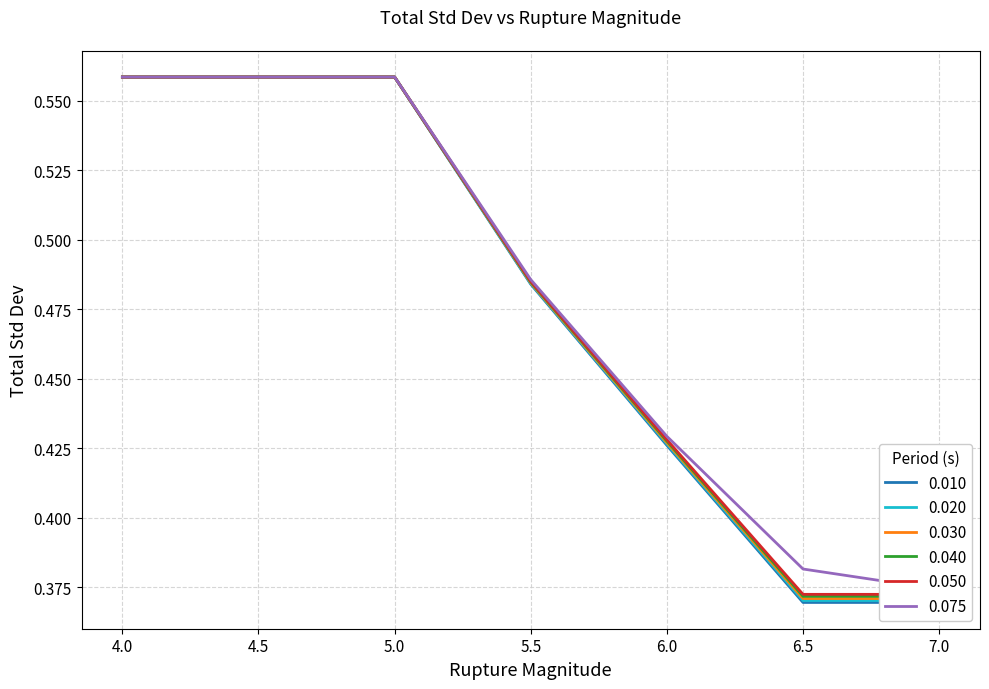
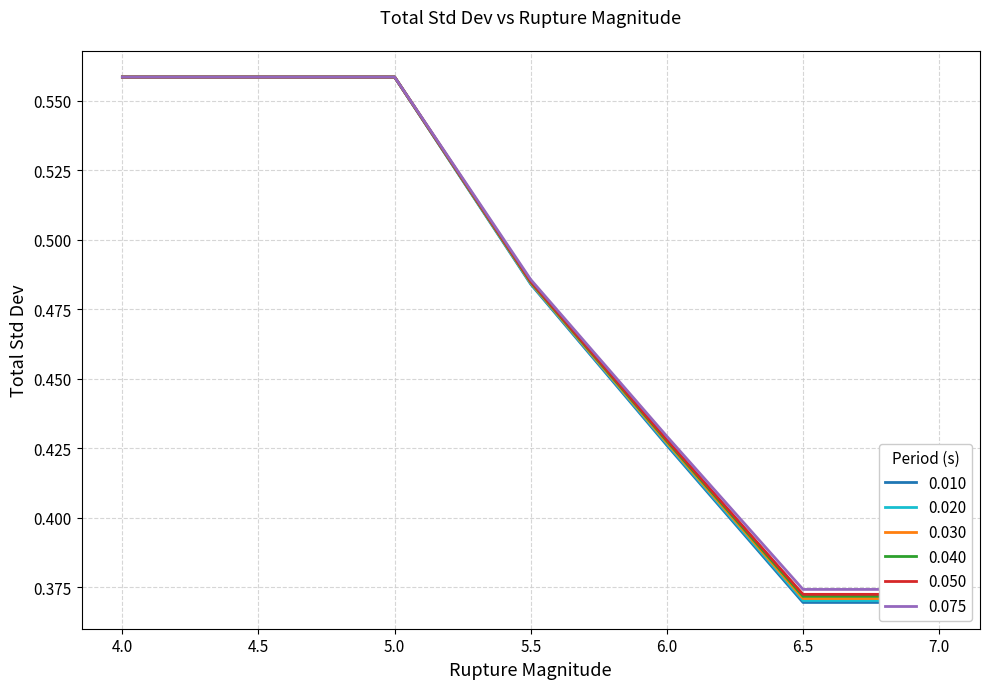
0.075, 6.5: 0.382 -> 0.374
